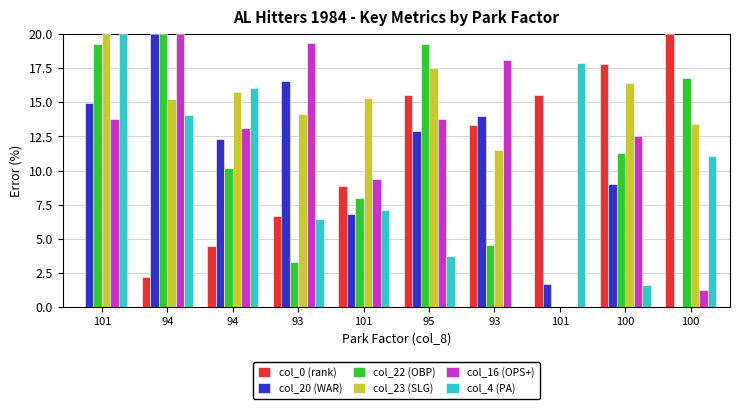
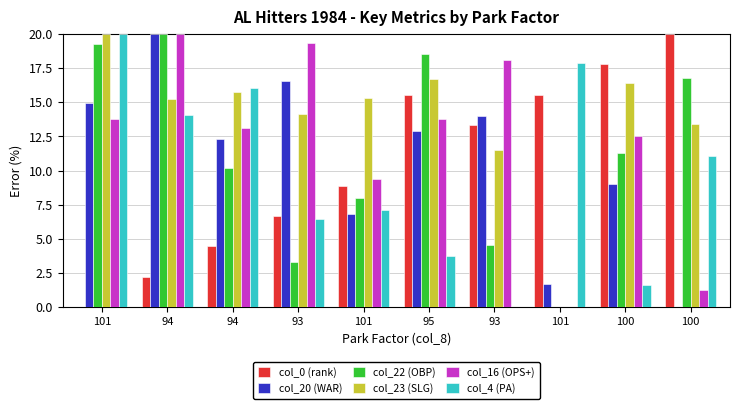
col_22 (OBP), 95: 19.3 -> 18.5
col_23 (SLG), 95: 17.5 -> 16.7
